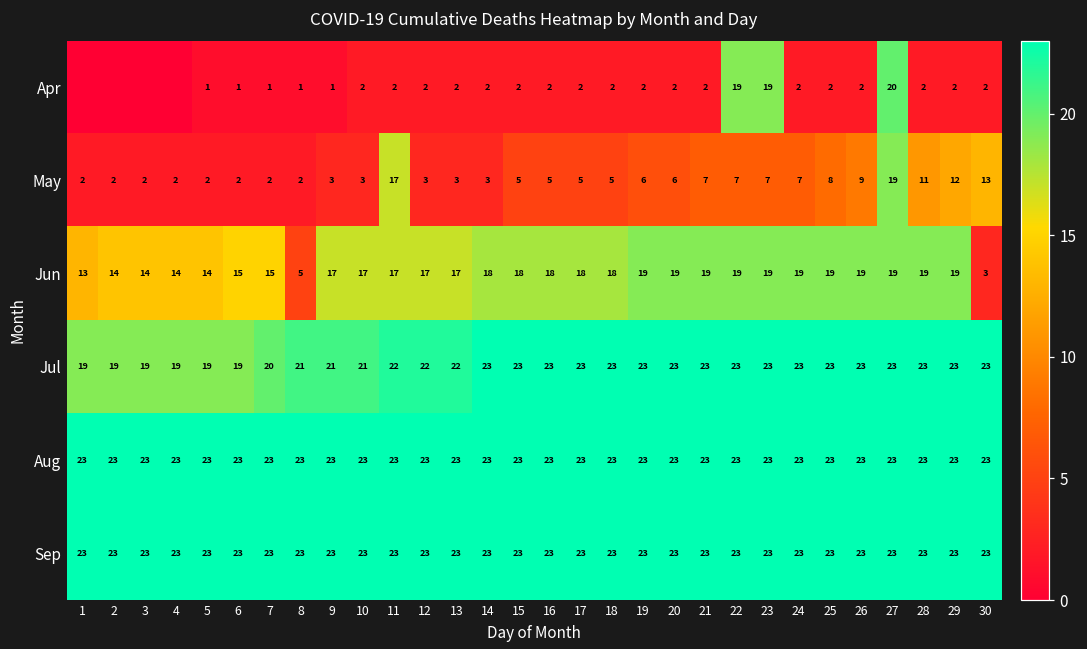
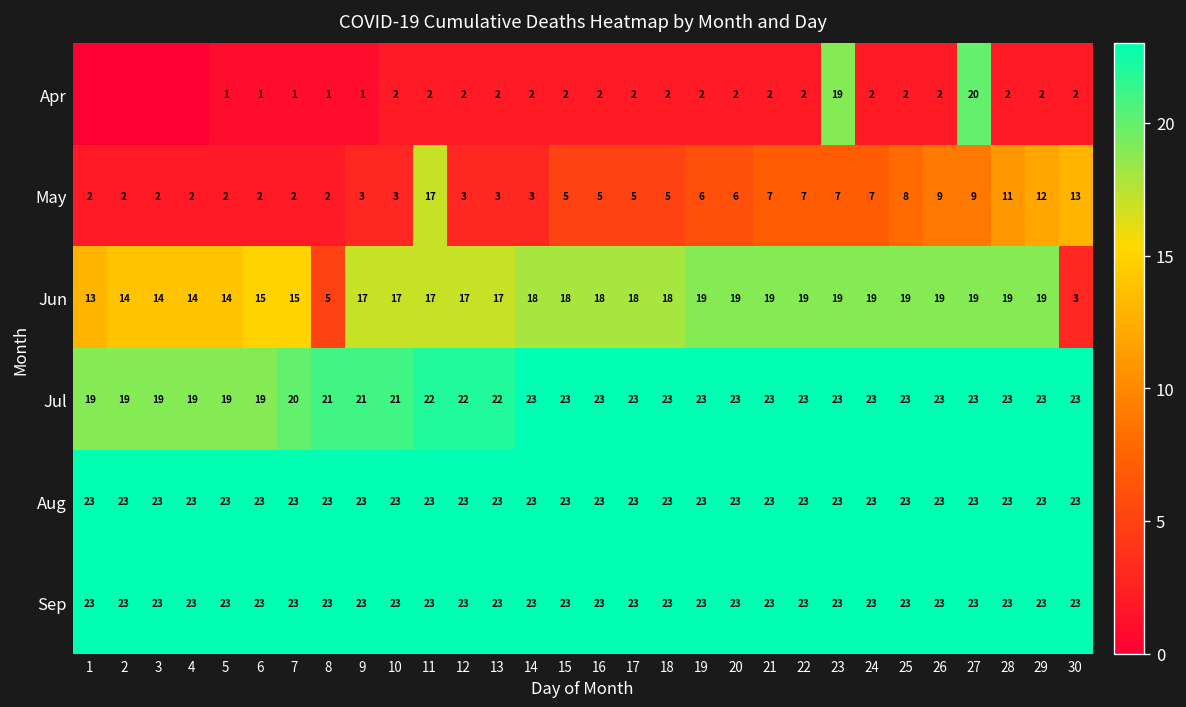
Apr, 22: 19 -> 2
May, 27: 19 -> 9
